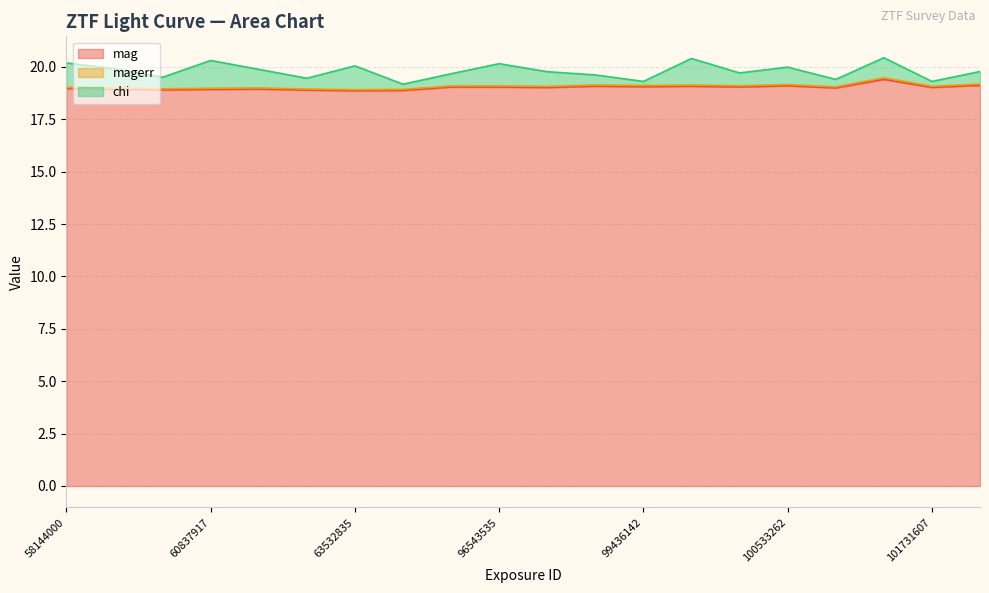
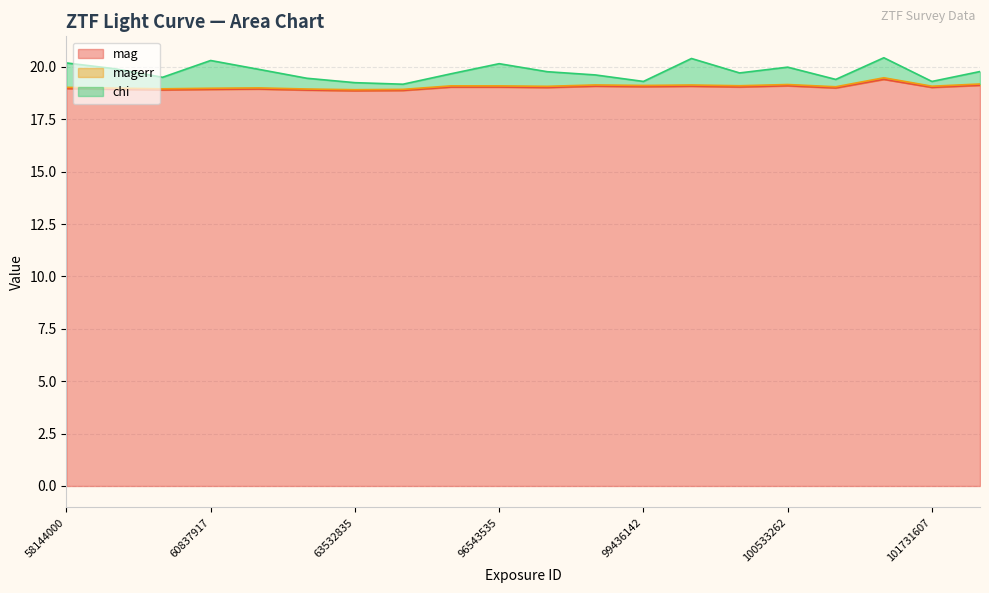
chi, 63532835: 1.1 -> 0.3
